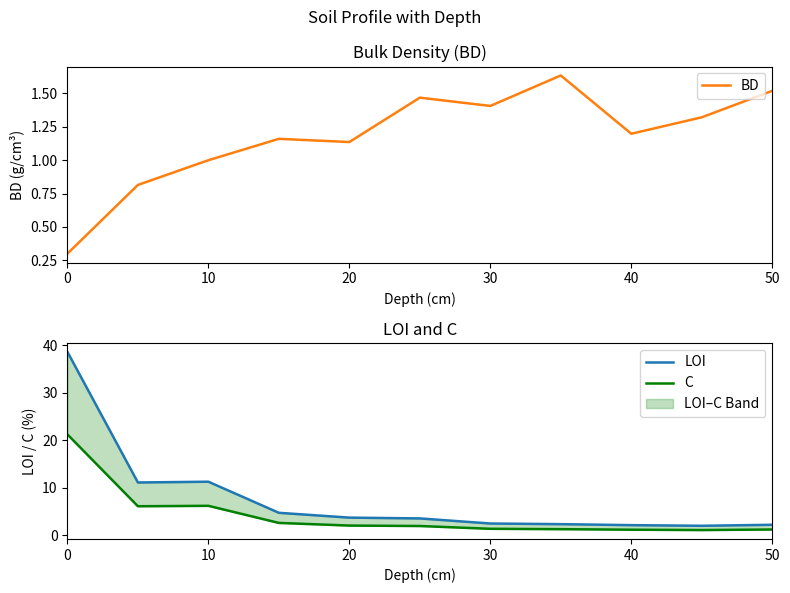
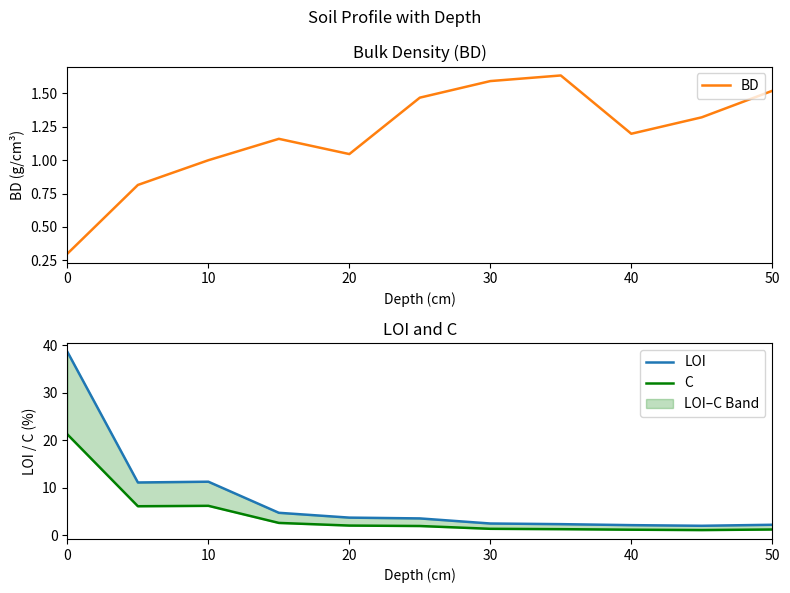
Bulk Density (BD), 20: 1.14 -> 1.05
Bulk Density (BD), 30: 1.41 -> 1.59
